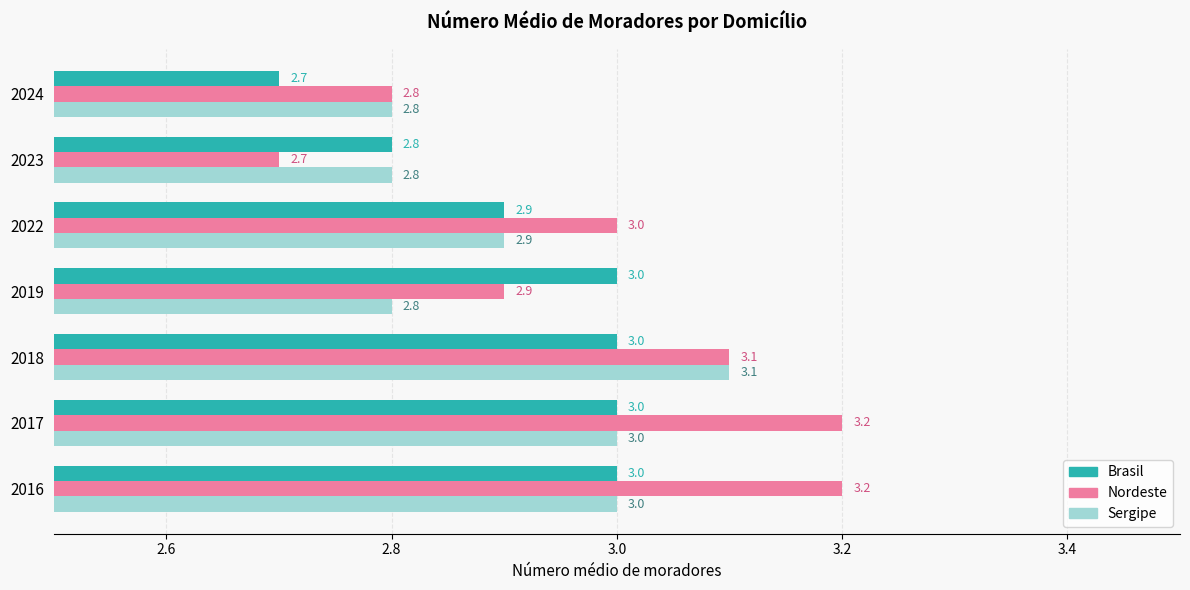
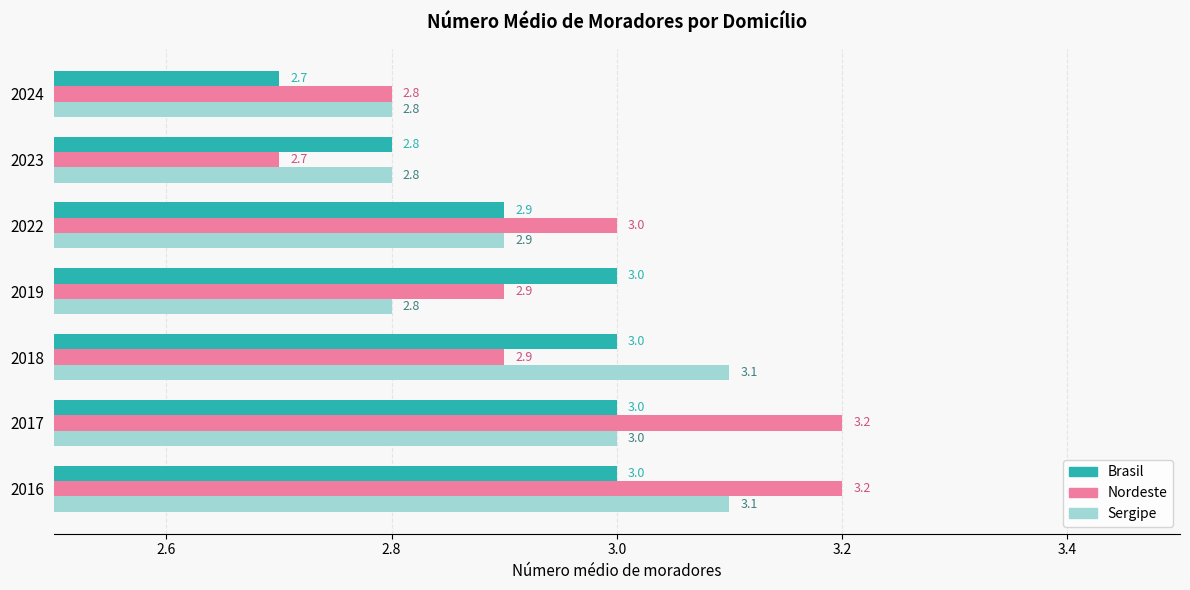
Nordeste, 2018: 3.1 -> 2.9
Sergipe, 2016: 3.0 -> 3.1
